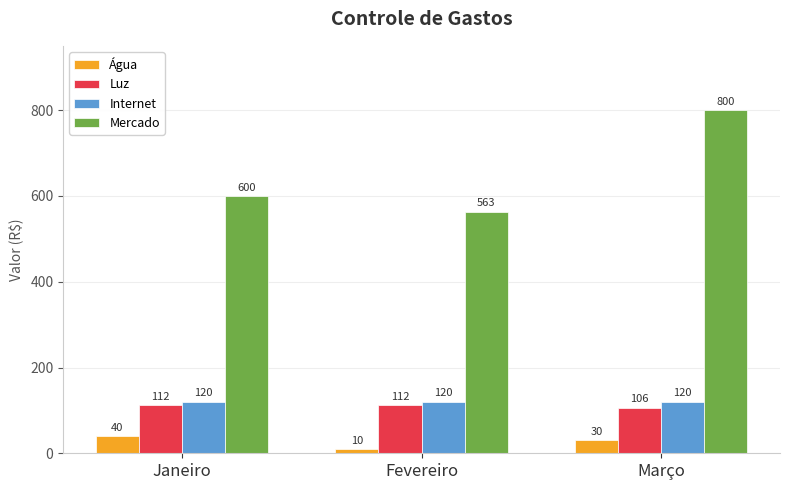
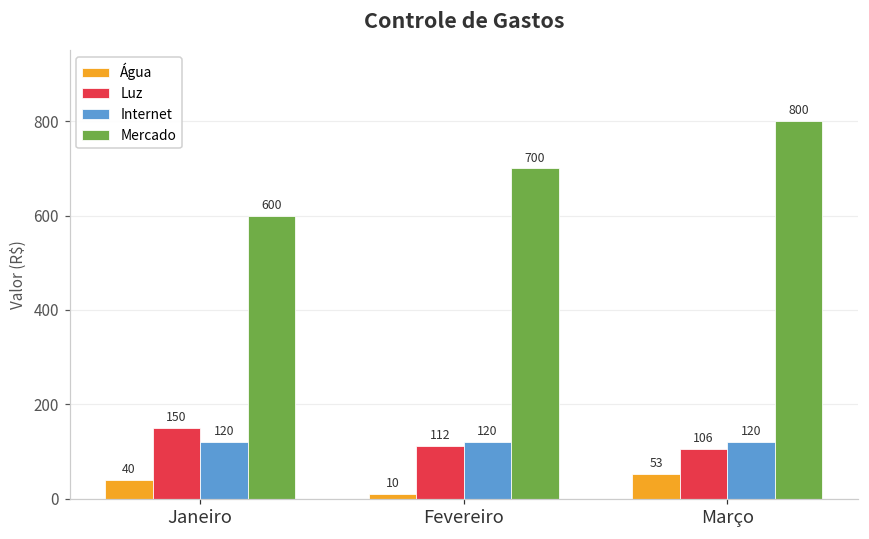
Luz, Janeiro: 112 -> 150
Mercado, Fevereiro: 563 -> 700
Água, Março: 30 -> 53
